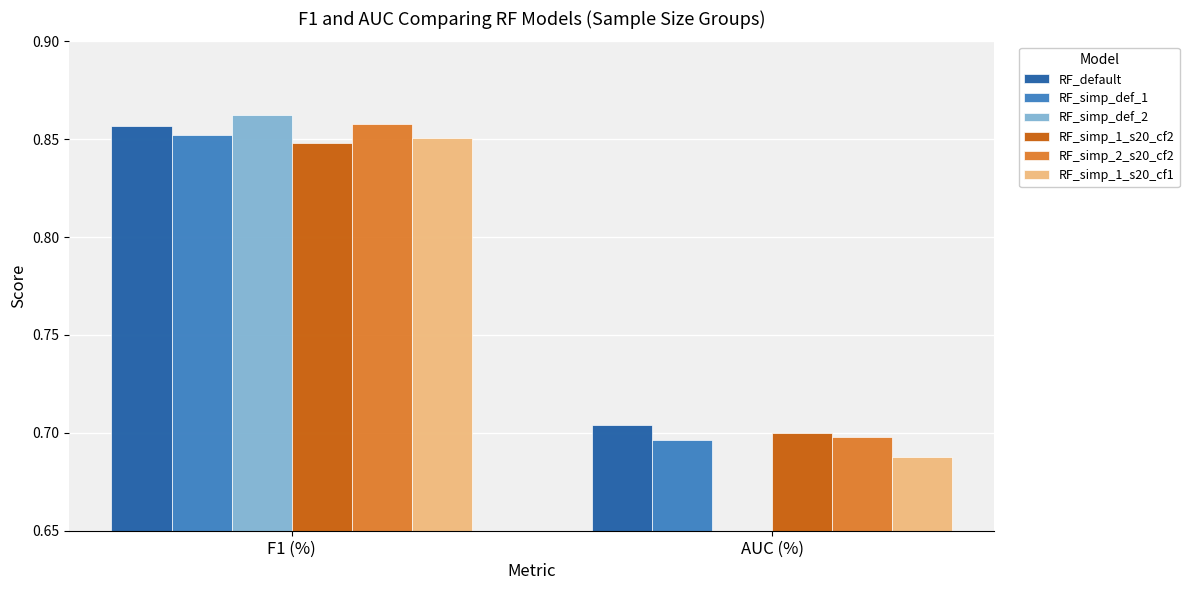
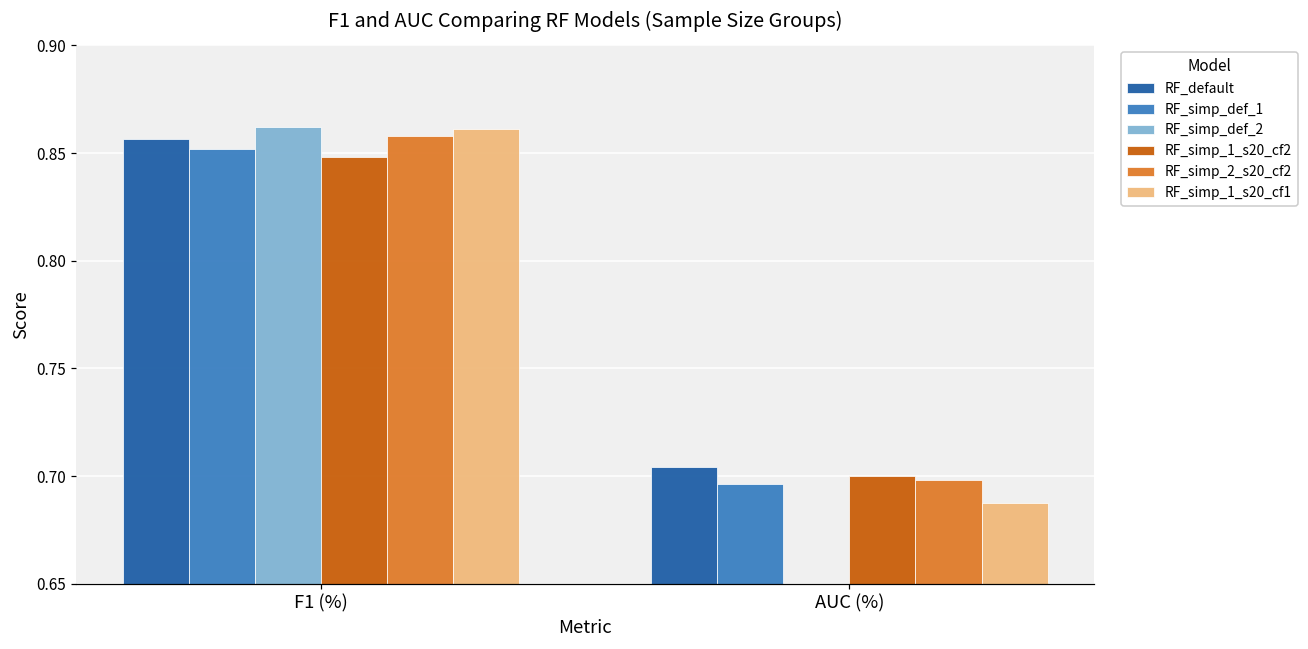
RF_simp_1_s20_cf1, F1 (%): 0.851 -> 0.861
